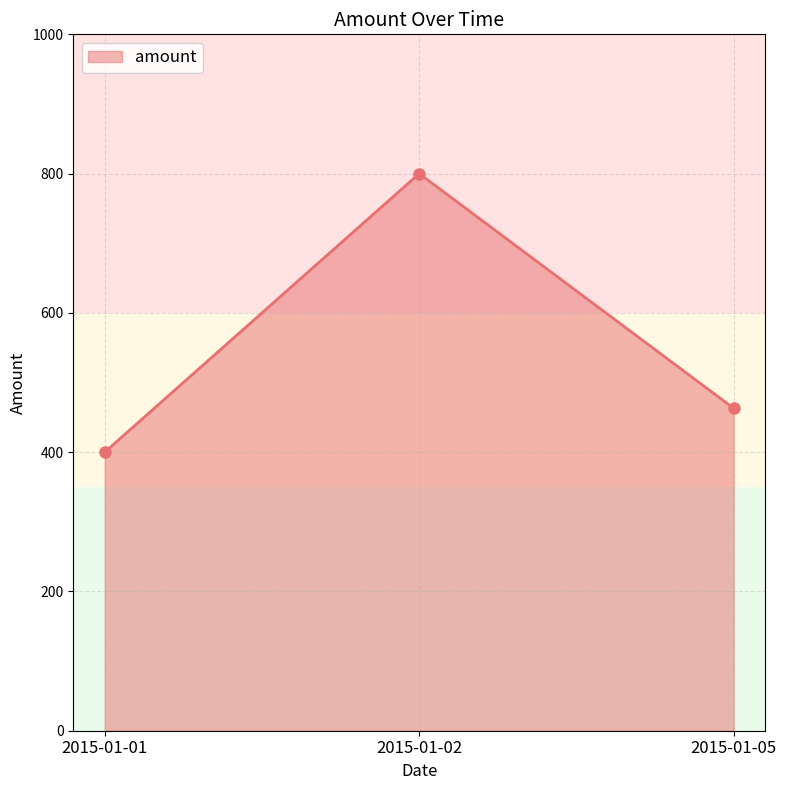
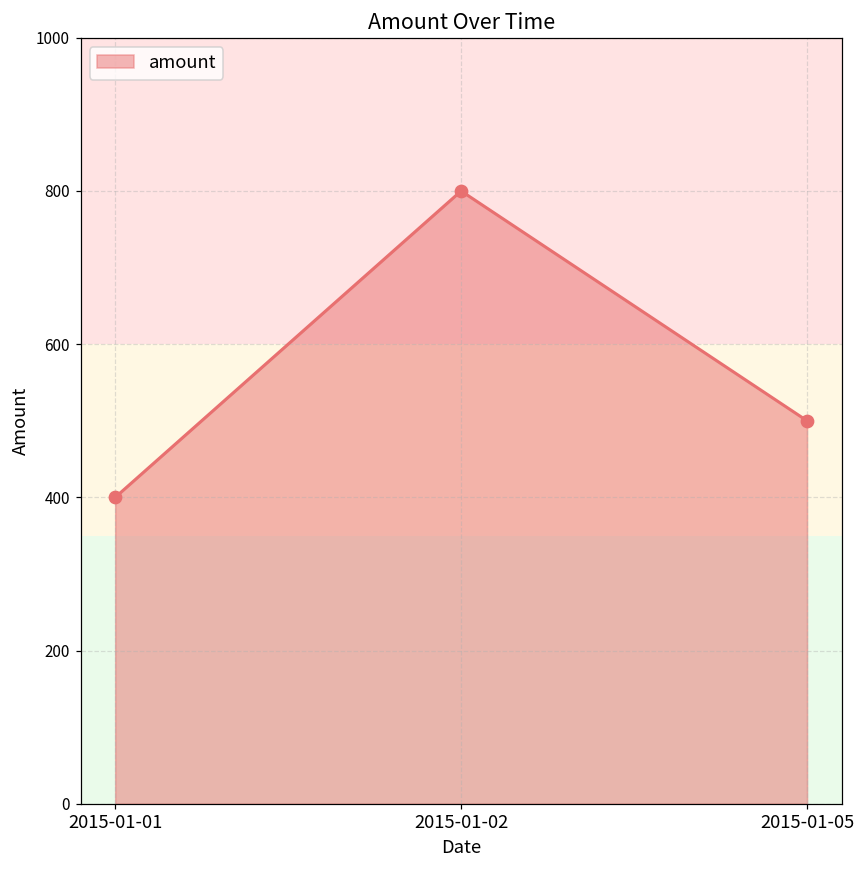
2015-01-05: 460 -> 500
